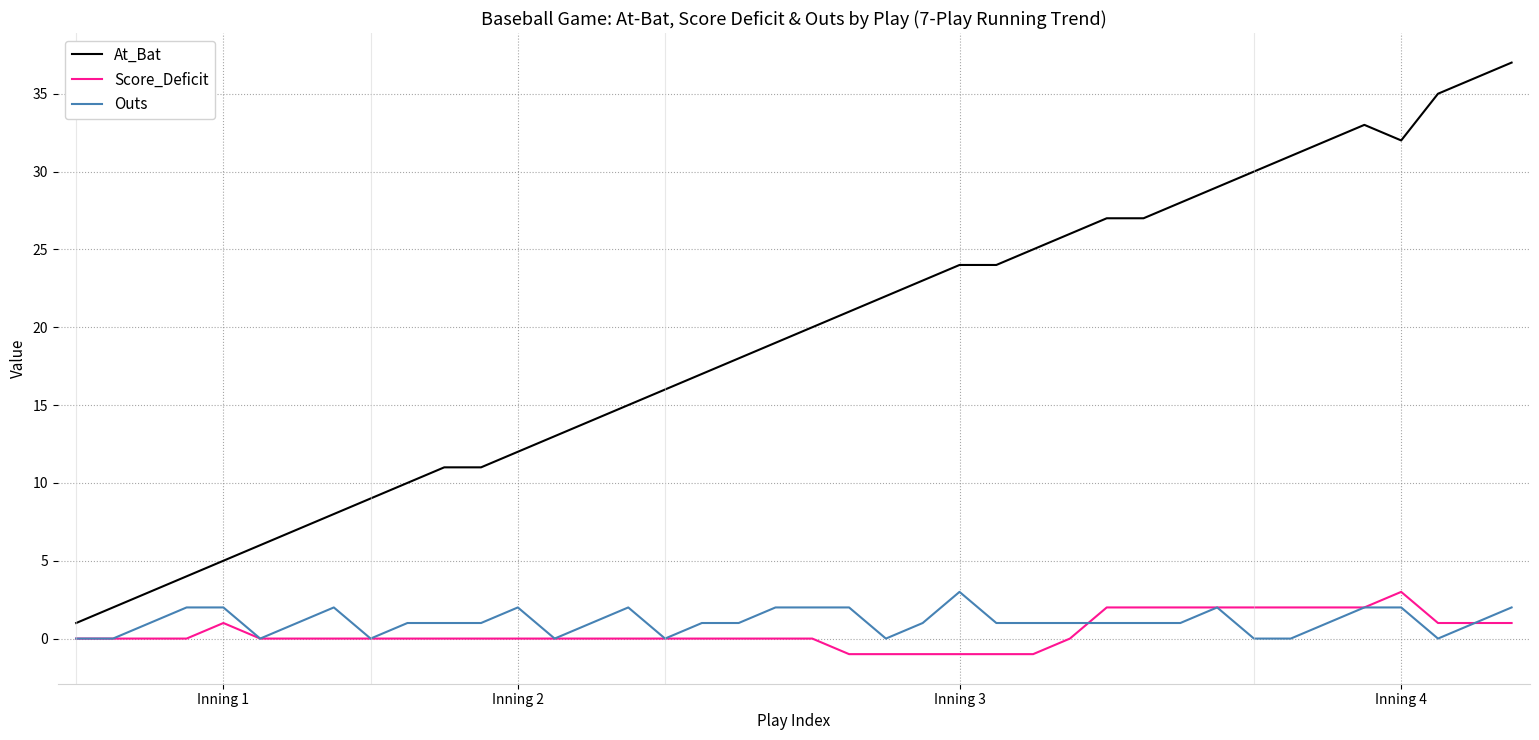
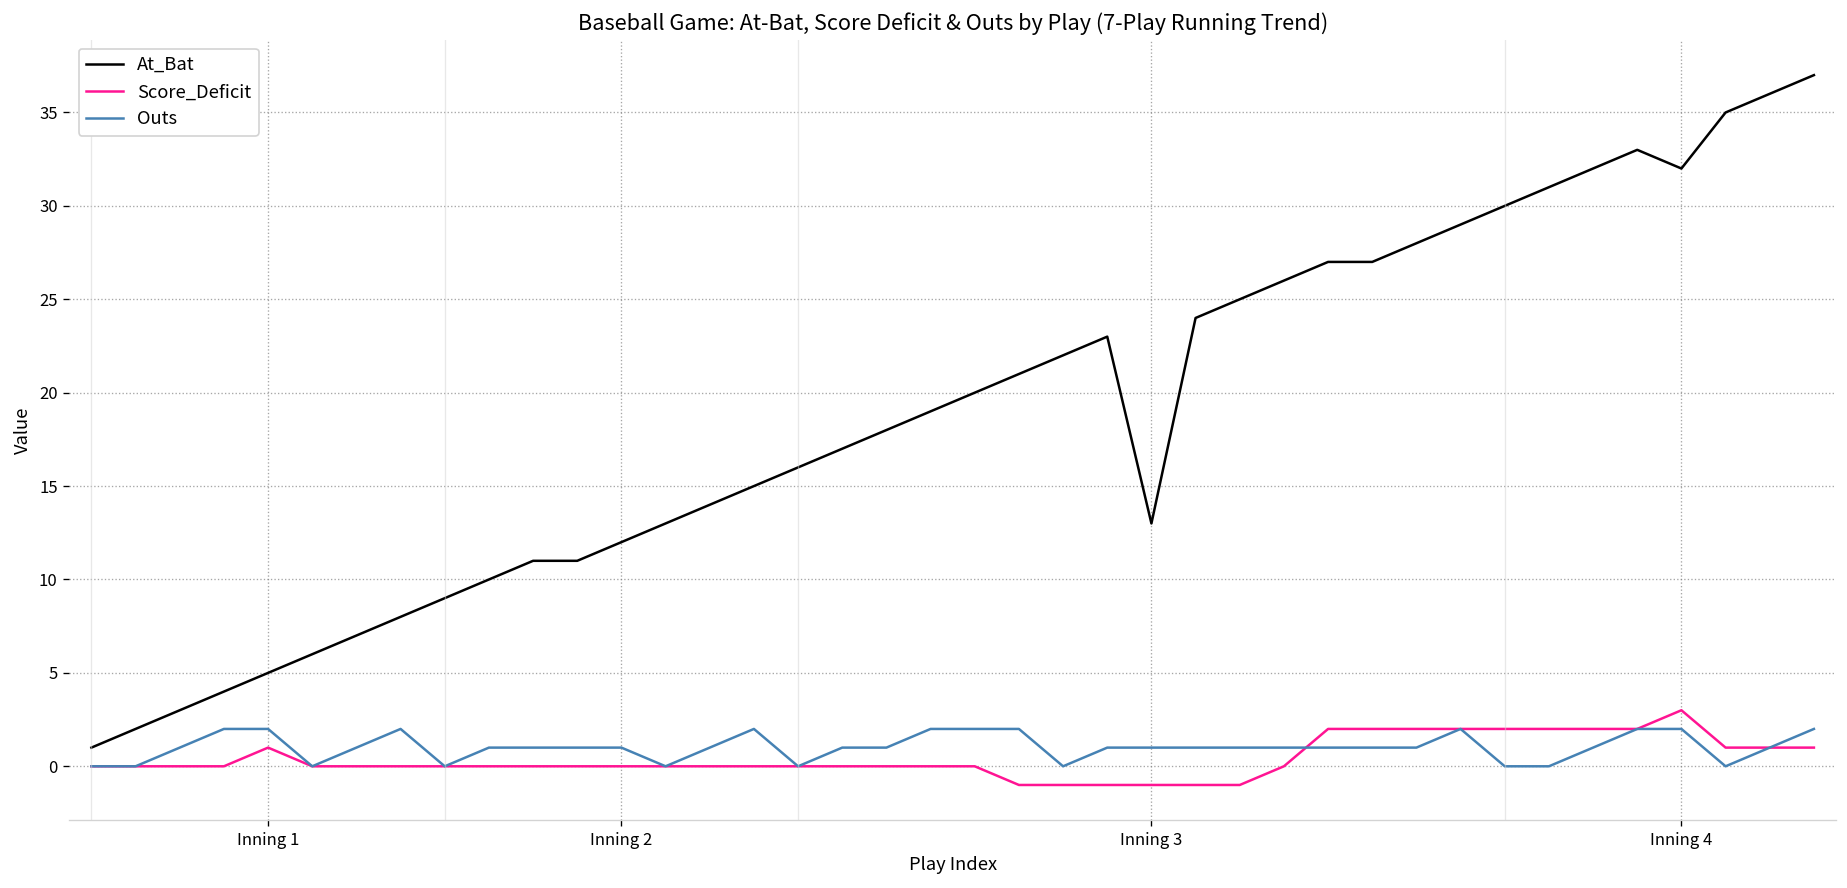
Outs, Inning 2: 2 -> 1
At_Bat, Inning 3: 24 -> 13
Outs, Inning 3: 3 -> 1
